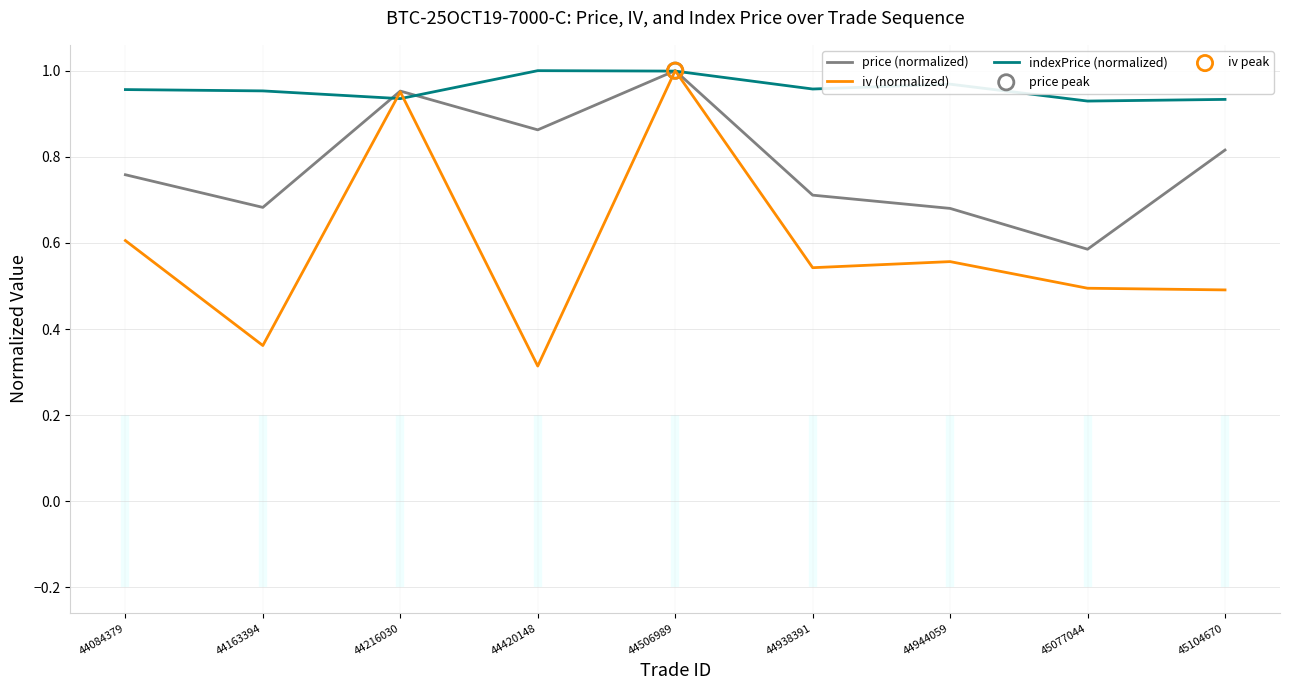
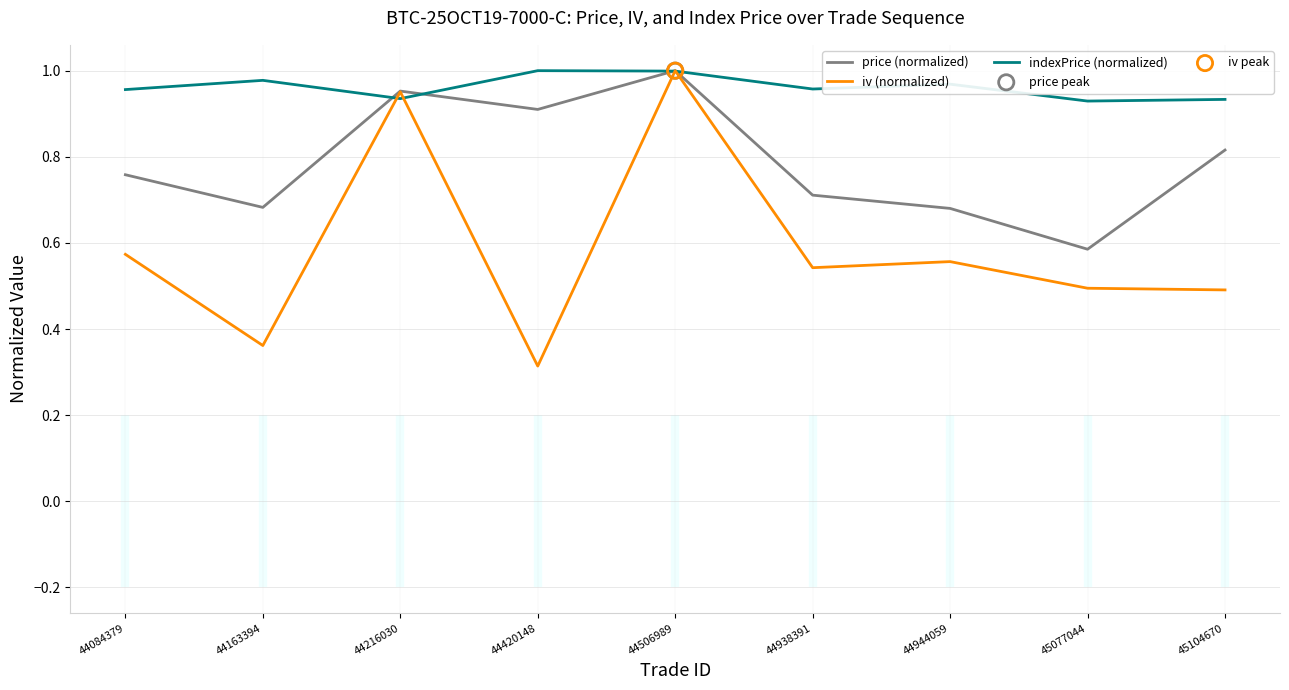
iv (normalized), 44084379: 0.61 -> 0.57
indexPrice (normalized), 44163394: 0.95 -> 0.98
price (normalized), 44420148: 0.86 -> 0.91
